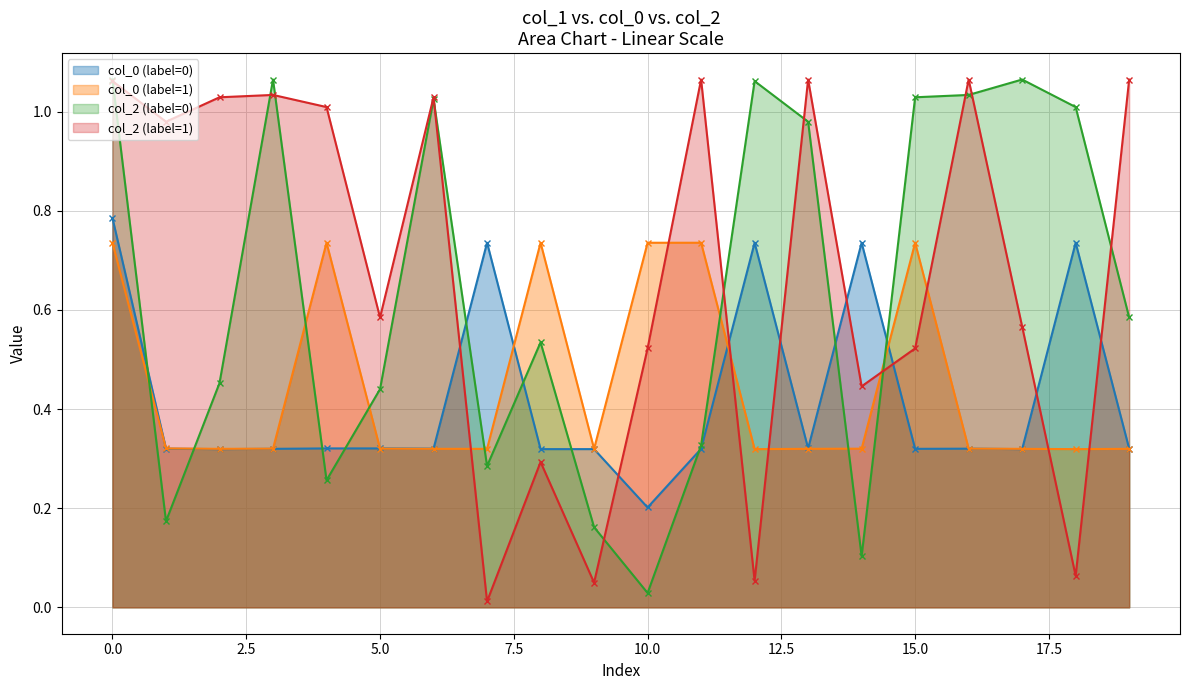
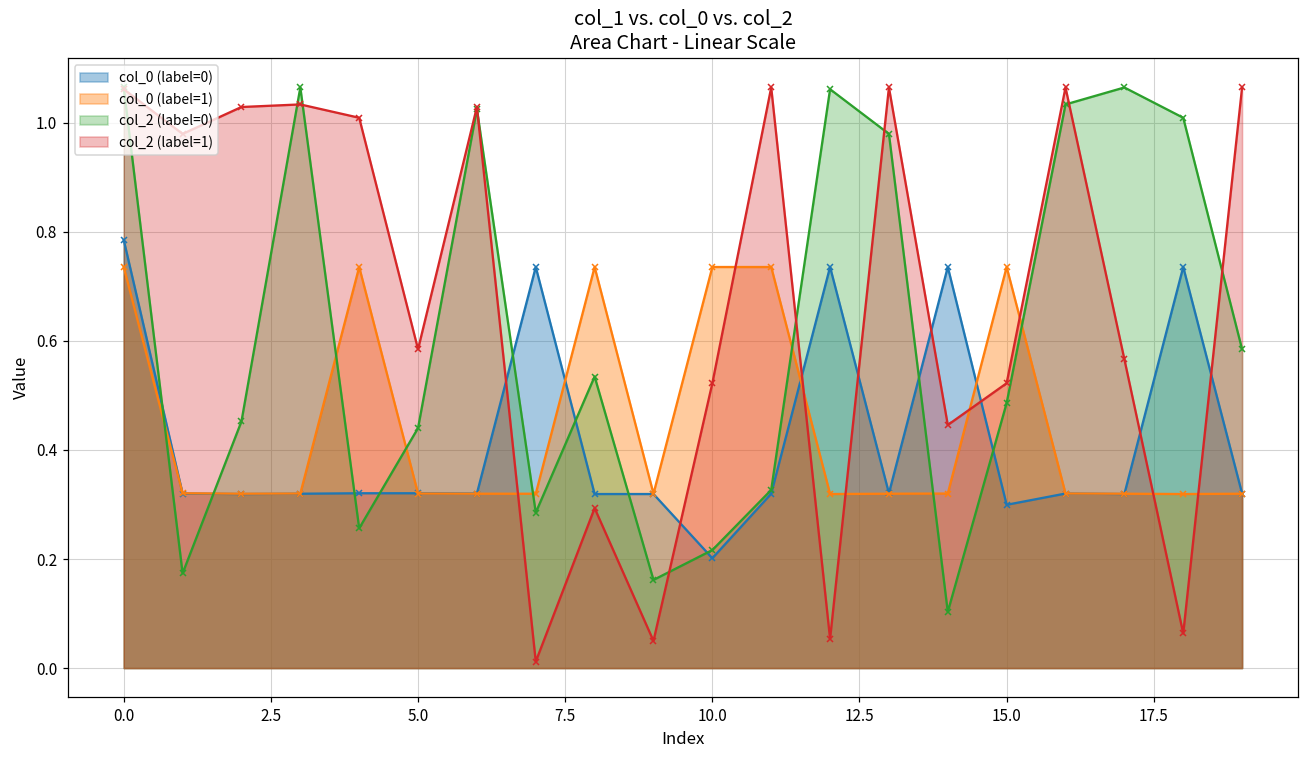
col_2 (label=0), 10.0: 0.03 -> 0.22
col_0 (label=0), 15.0: 0.32 -> 0.30
col_2 (label=0), 15.0: 1.03 -> 0.49
